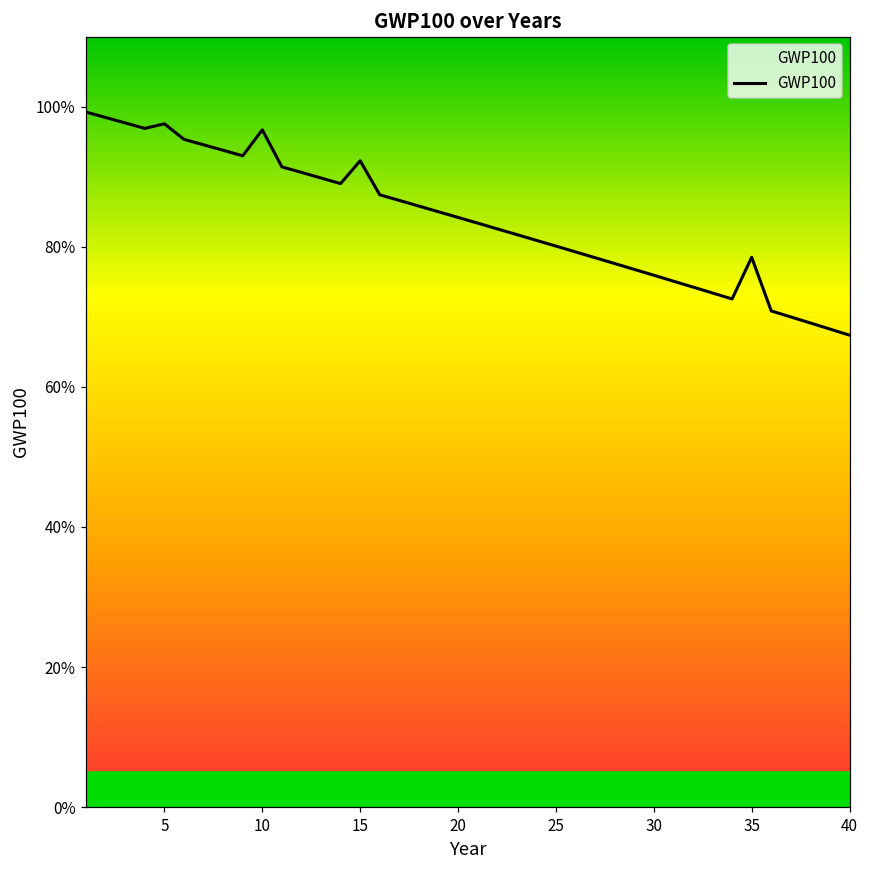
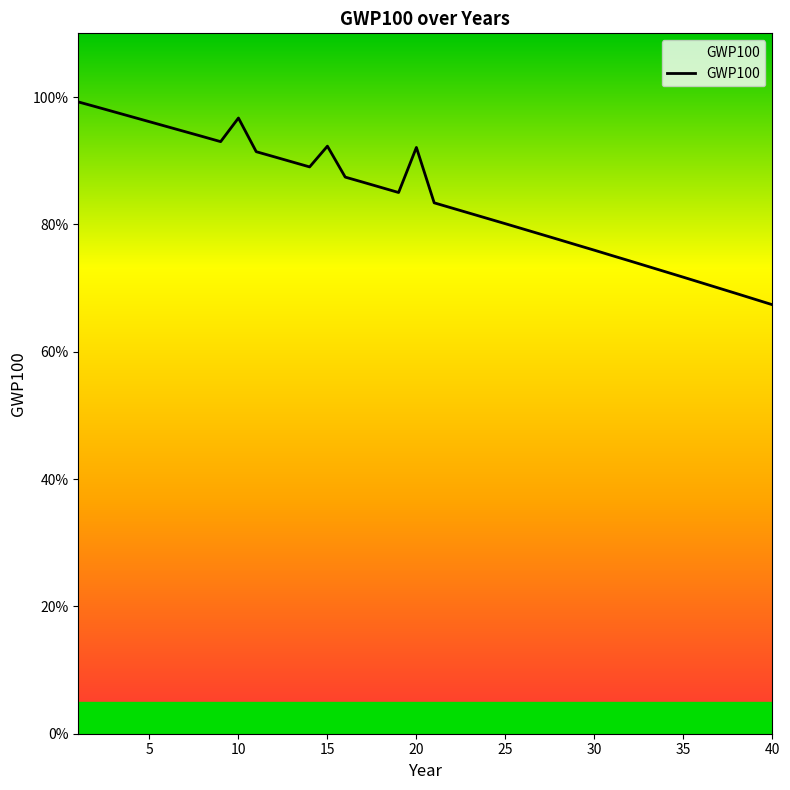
5: 98% -> 96%
20: 84% -> 92%
35: 79% -> 72%
